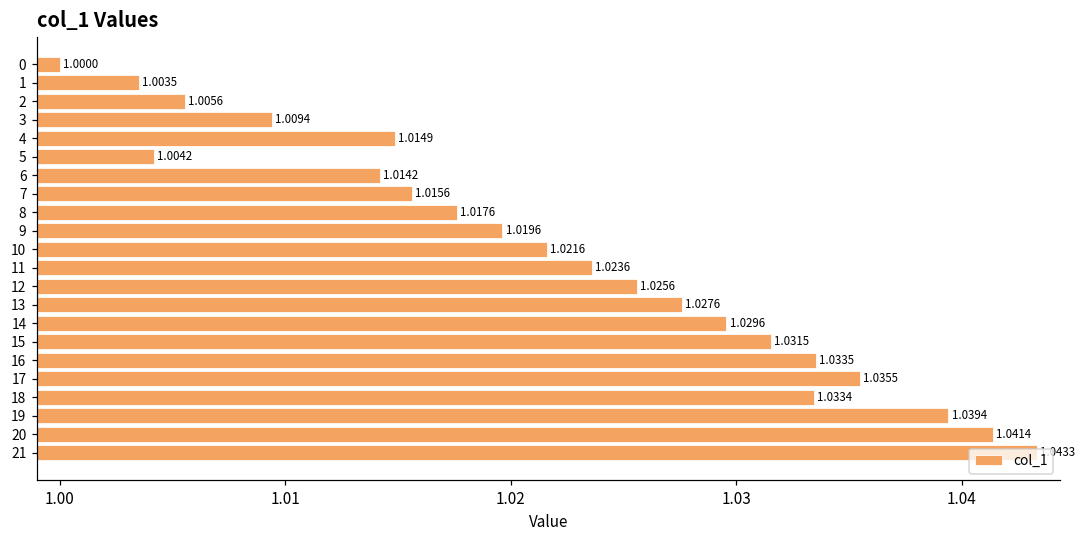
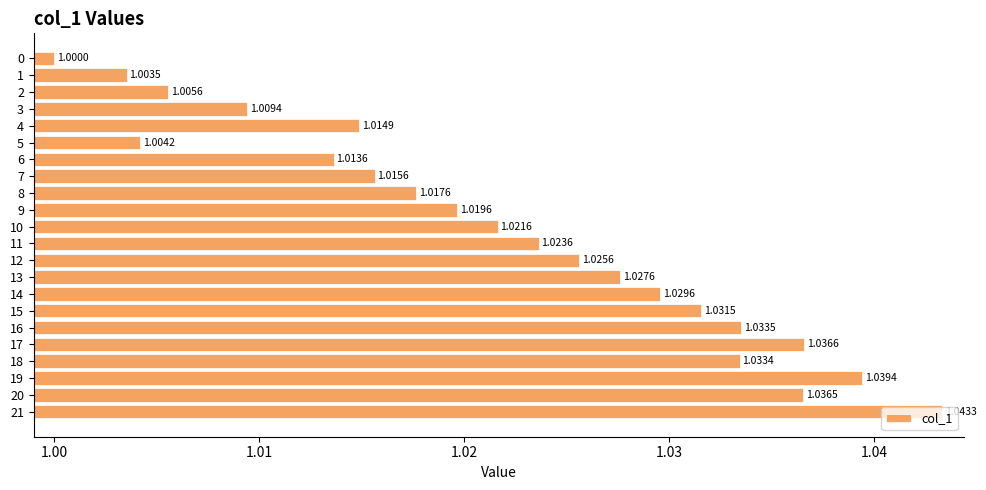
6: 1.0142 -> 1.0136
17: 1.0355 -> 1.0366
20: 1.0414 -> 1.0365
